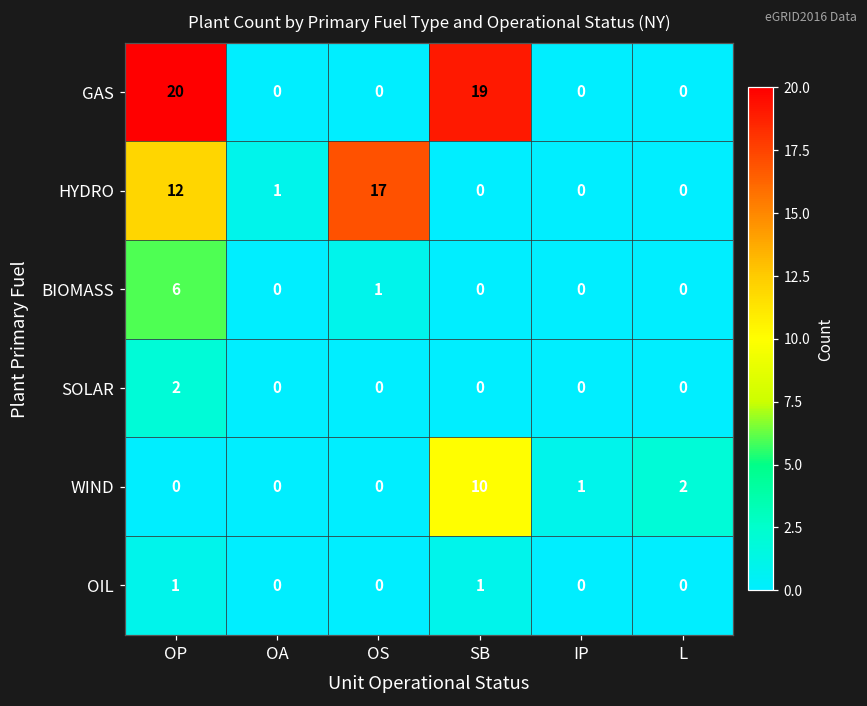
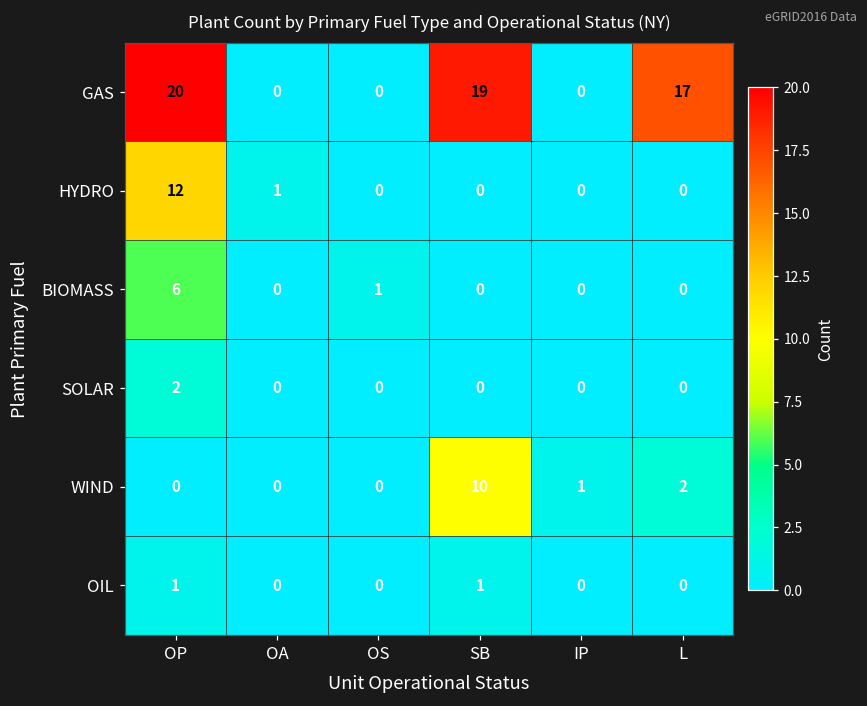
GAS, L: 0 -> 17
HYDRO, OS: 17 -> 0
